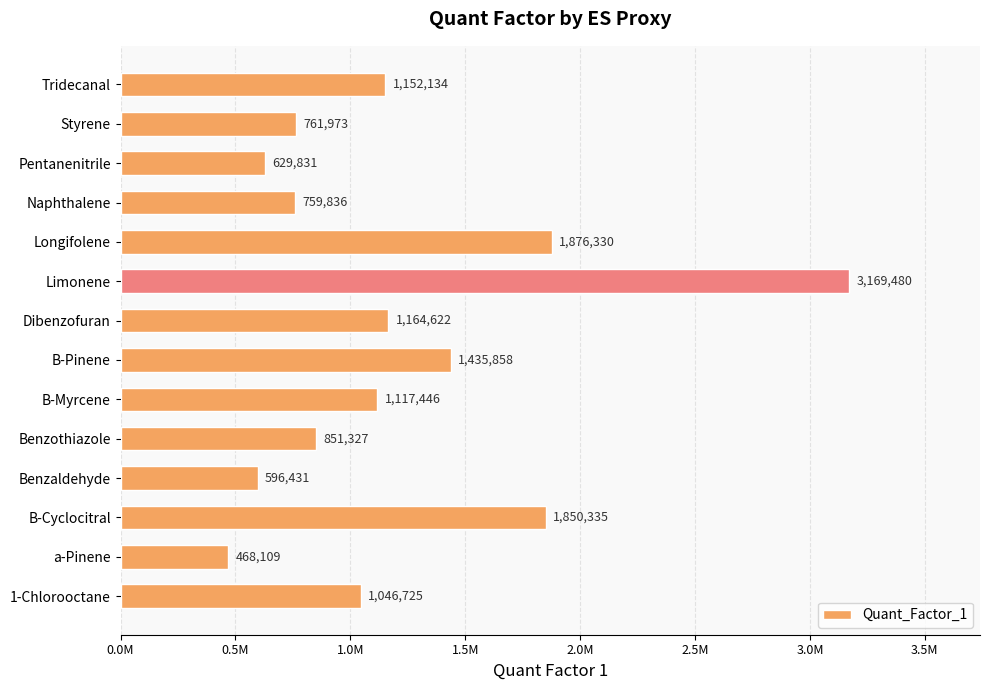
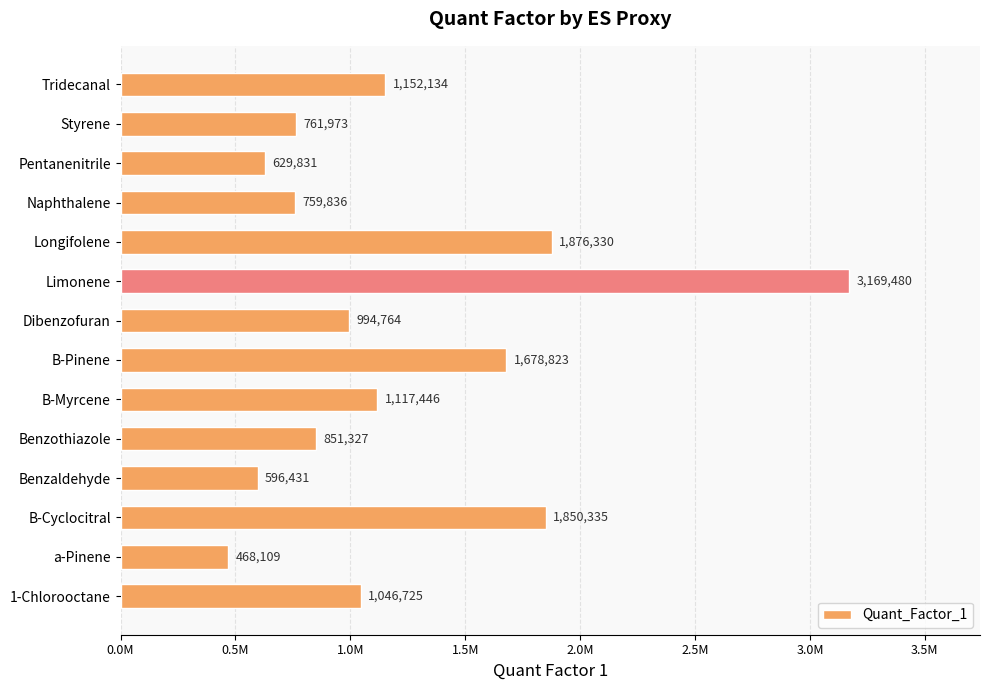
Dibenzofuran: 1,164,622 -> 994,764
B-Pinene: 1,435,858 -> 1,678,823
